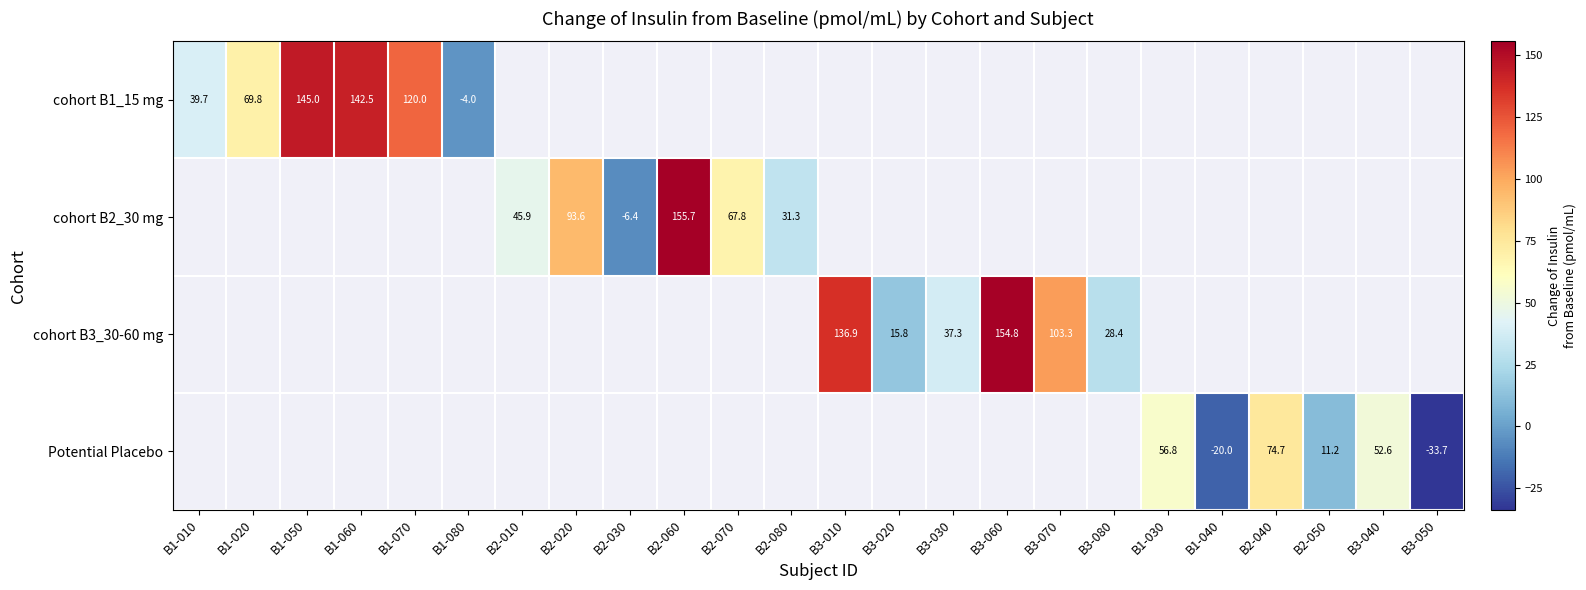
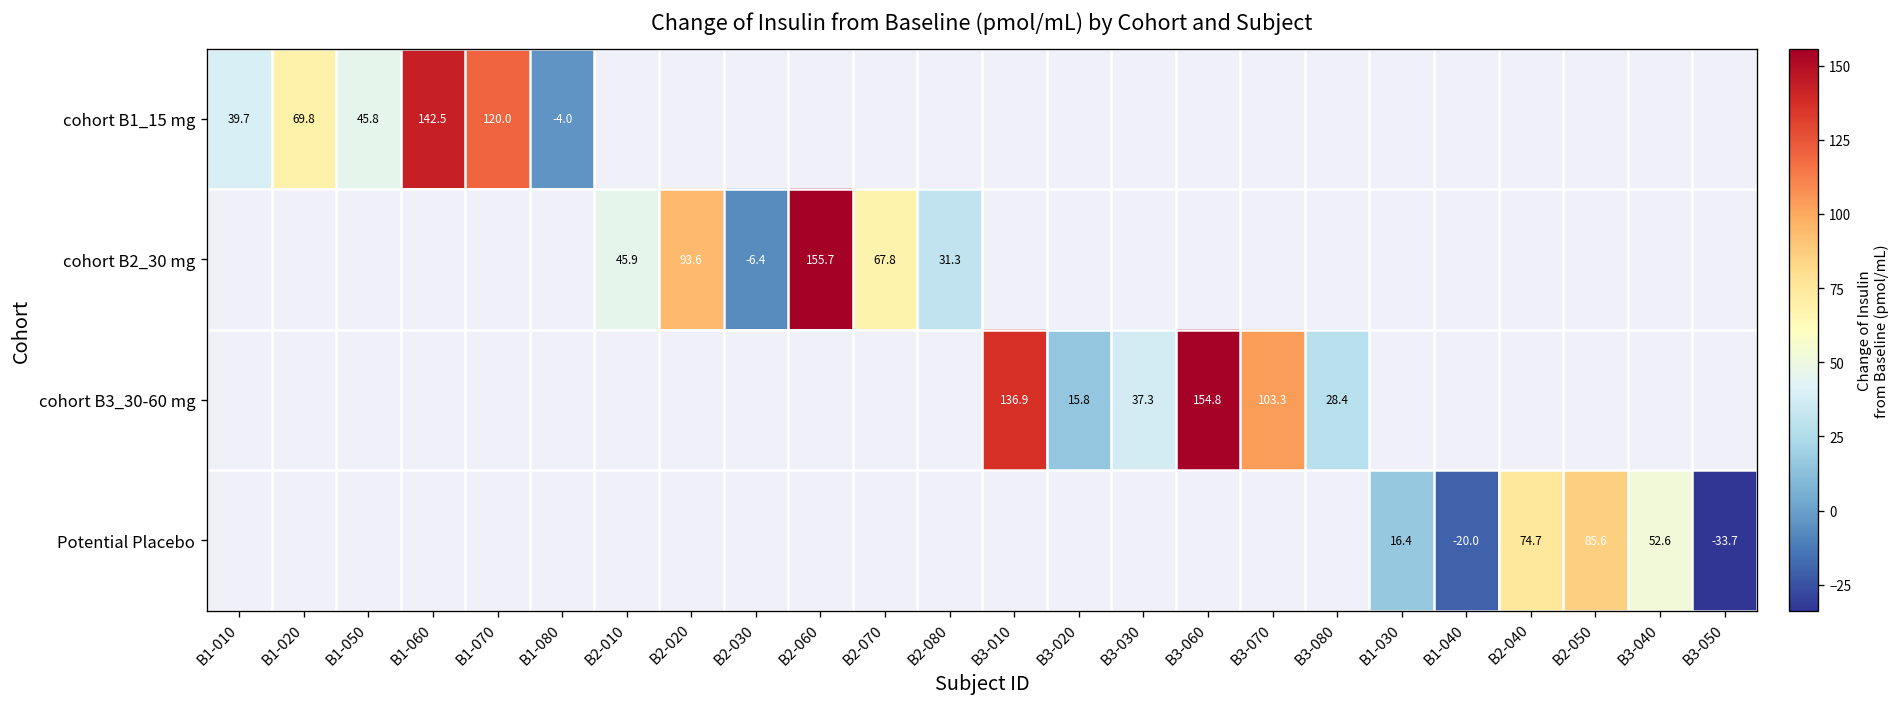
cohort B1_15 mg, B1-050: 145.0 -> 45.8
Potential Placebo, B1-030: 56.8 -> 16.4
Potential Placebo, B2-050: 11.2 -> 85.6
